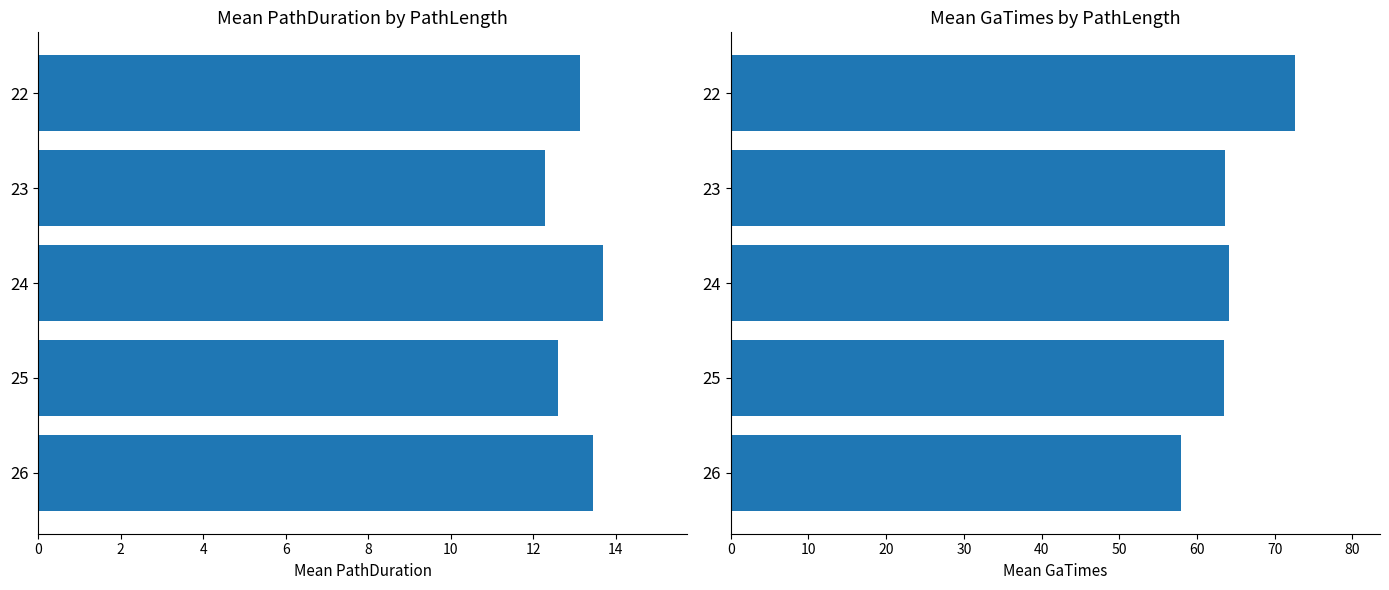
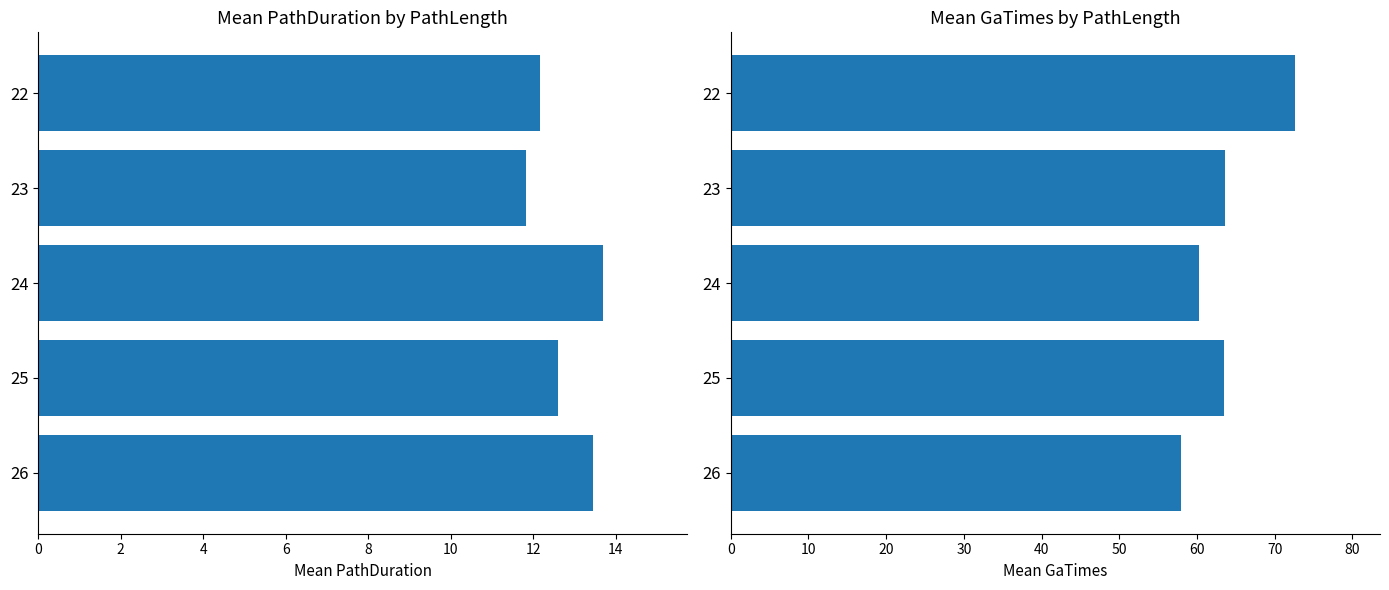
Mean PathDuration by PathLength, 22: 13.1 -> 12.1
Mean PathDuration by PathLength, 23: 12.3 -> 11.8
Mean GaTimes by PathLength, 24: 64 -> 60
